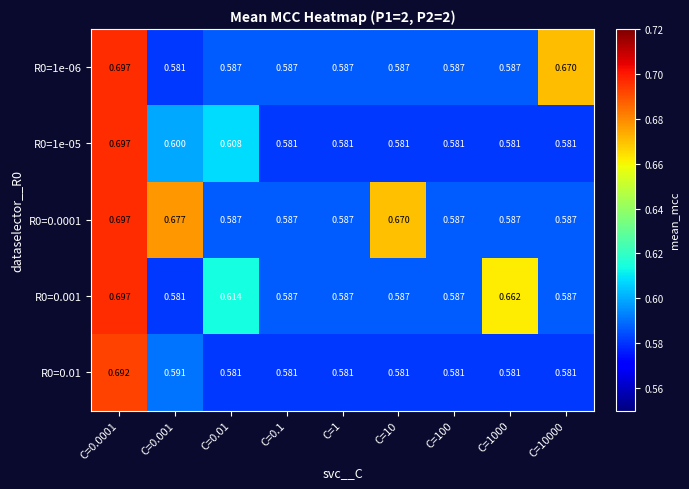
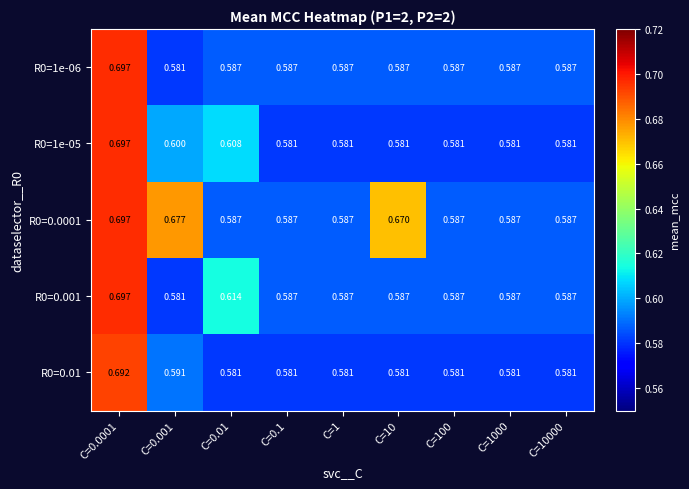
R0=1e-06, C=10000: 0.670 -> 0.587
R0=0.001, C=1000: 0.662 -> 0.587
